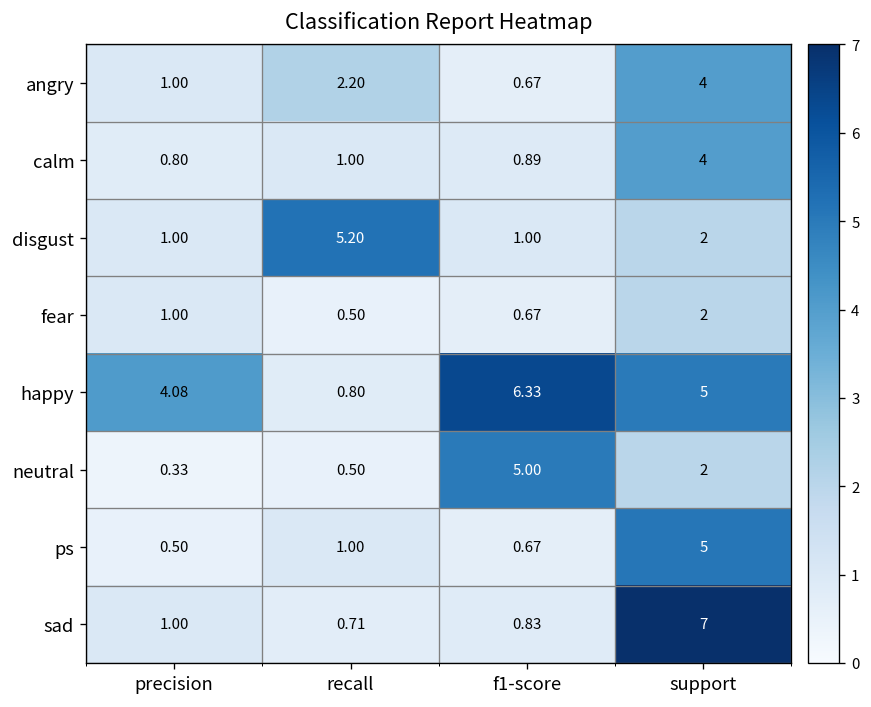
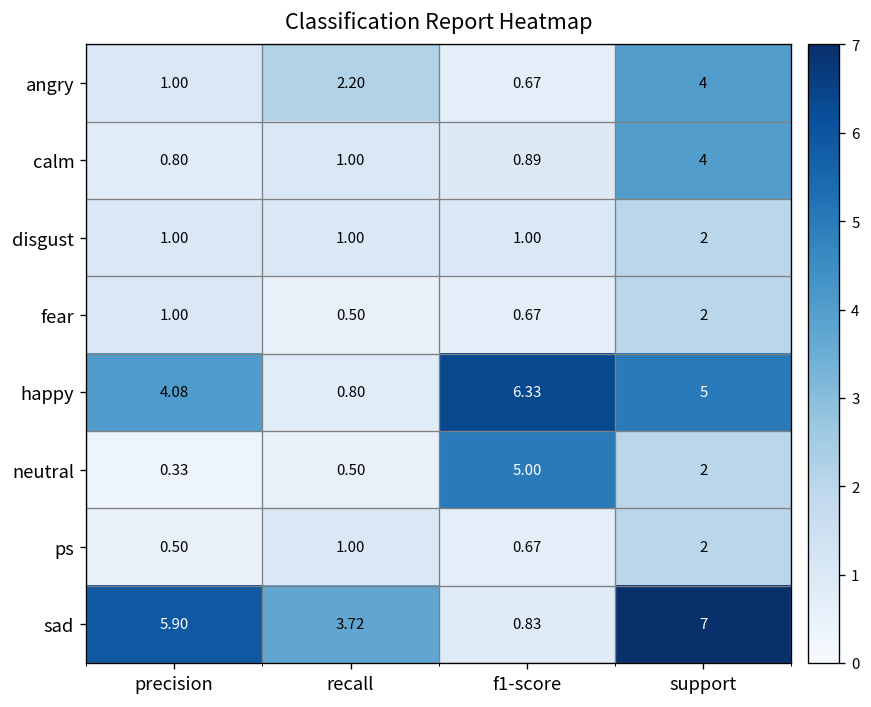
disgust, recall: 5.20 -> 1.00
ps, support: 5 -> 2
sad, precision: 1.00 -> 5.90
sad, recall: 0.71 -> 3.72
